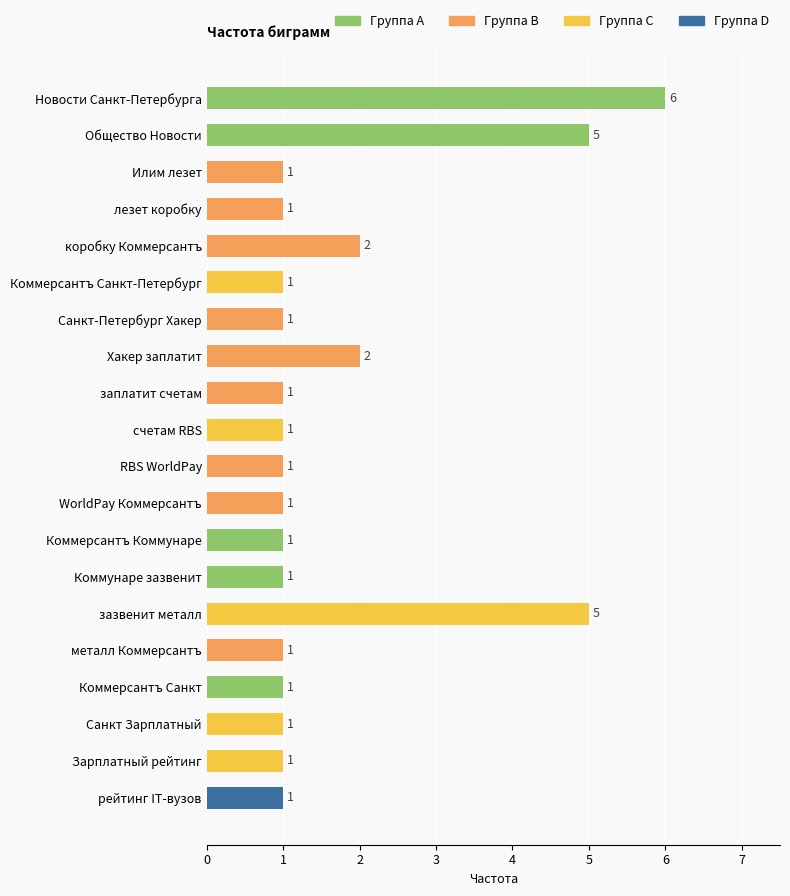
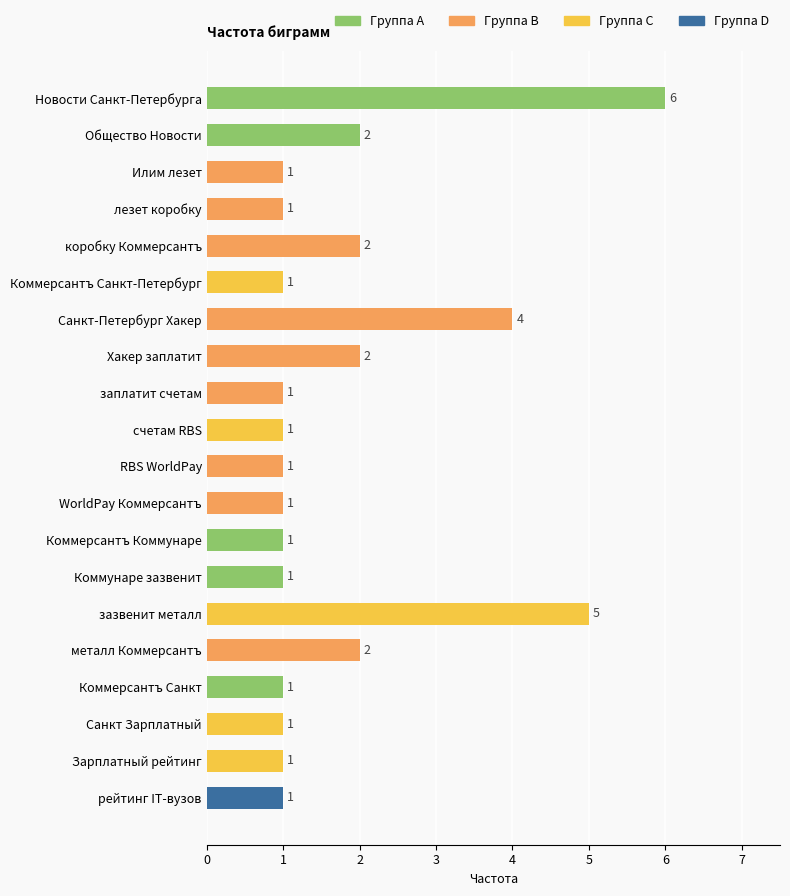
Общество Новости: 5 -> 2
Санкт-Петербург Хакер: 1 -> 4
металл Коммерсантъ: 1 -> 2
